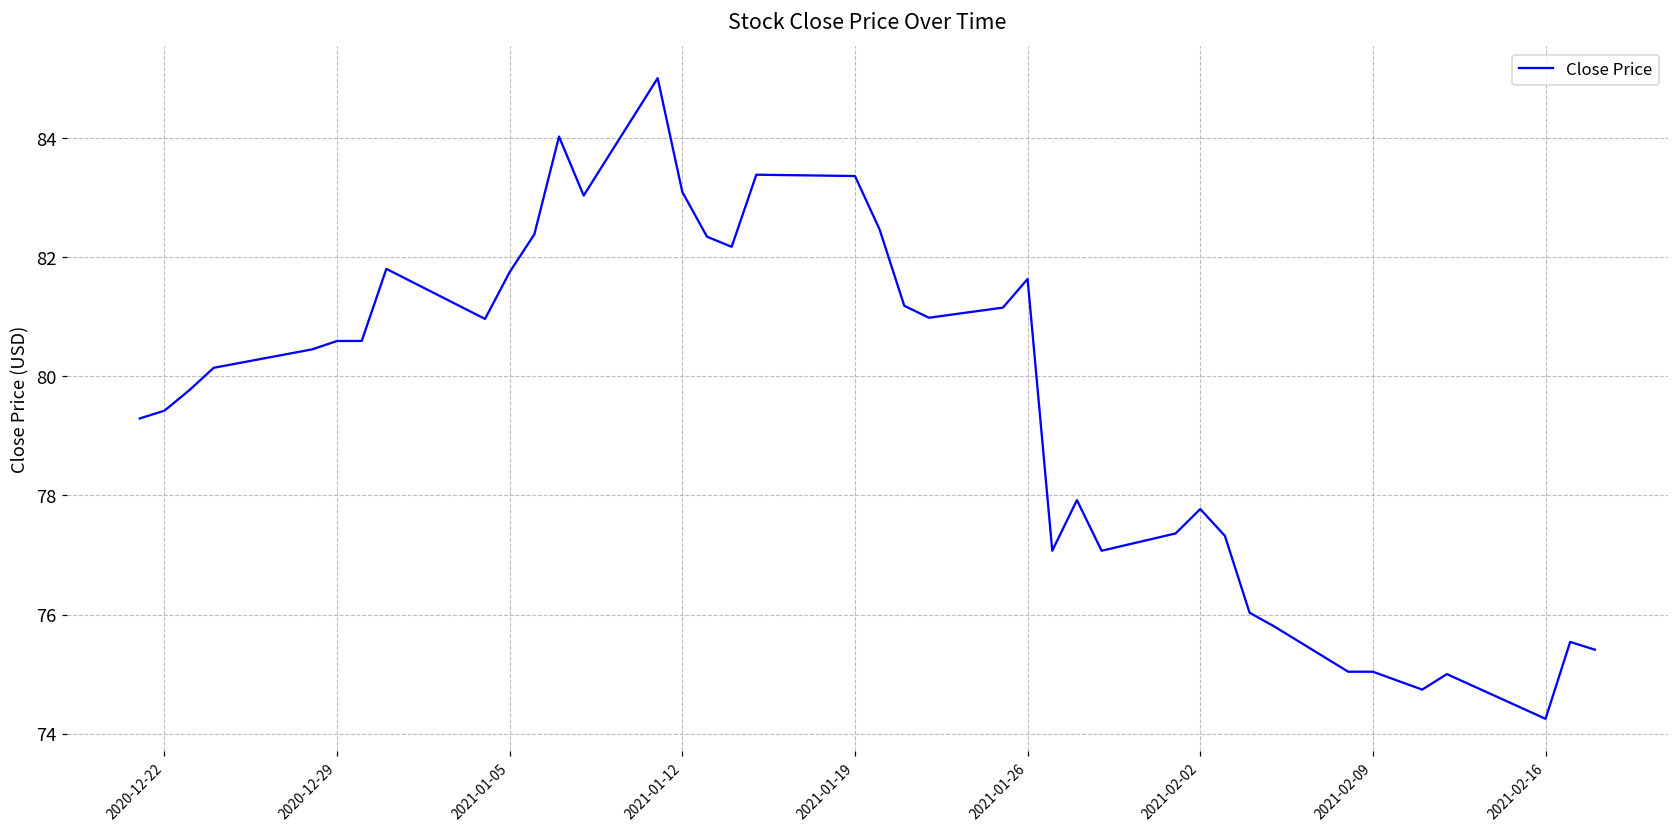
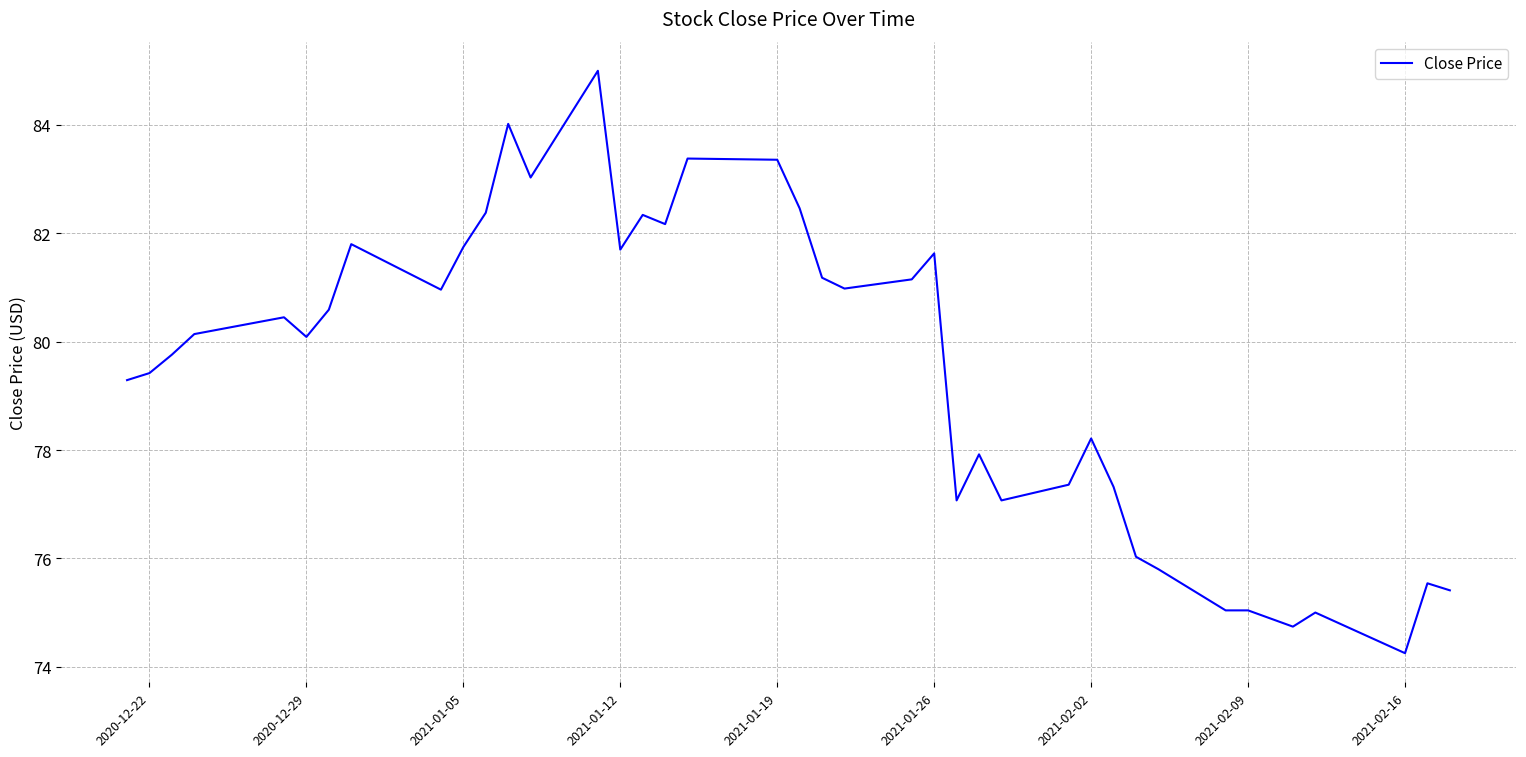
2020-12-29: 80.6 -> 80.1
2021-01-12: 83.1 -> 81.7
2021-02-02: 77.8 -> 78.2
